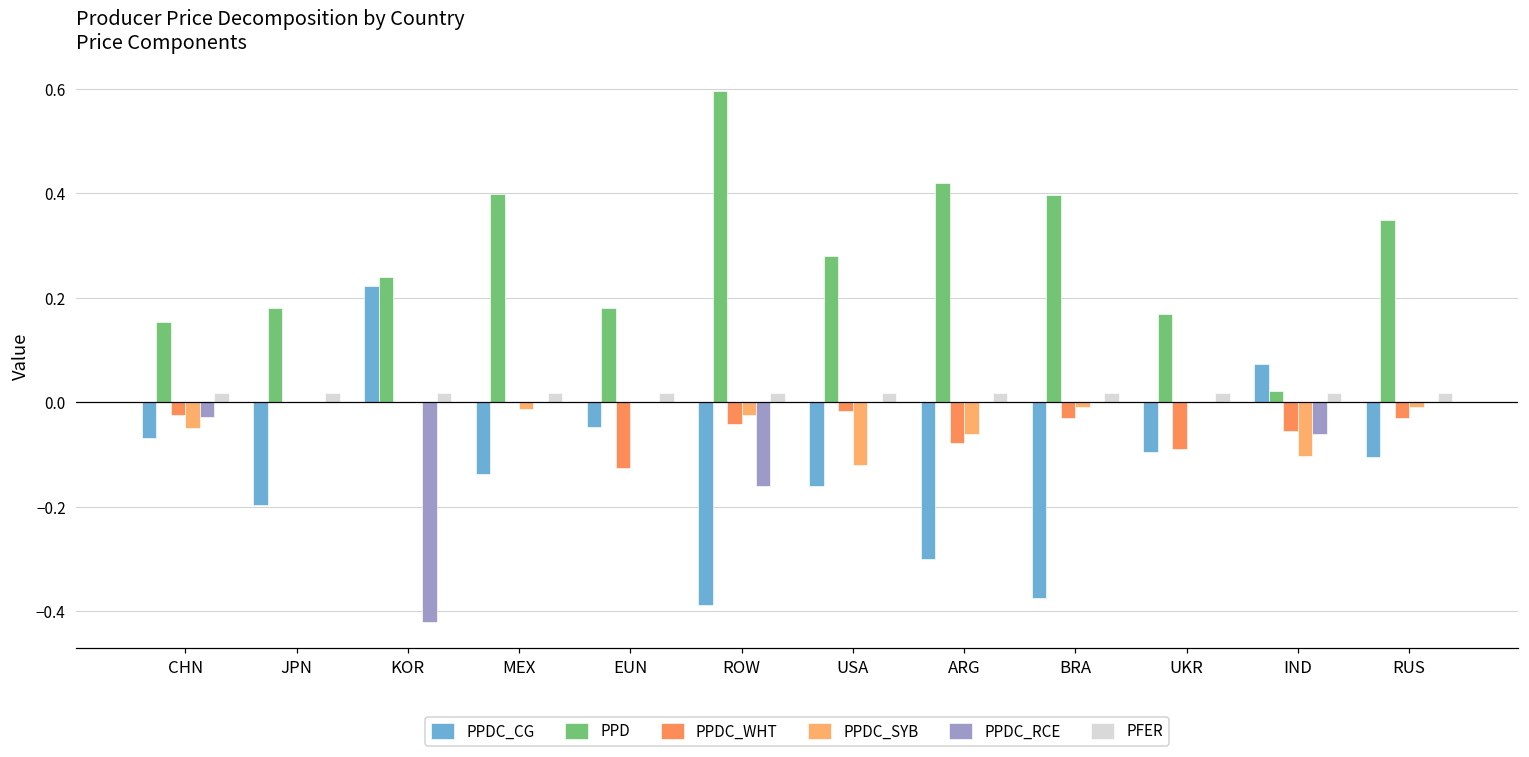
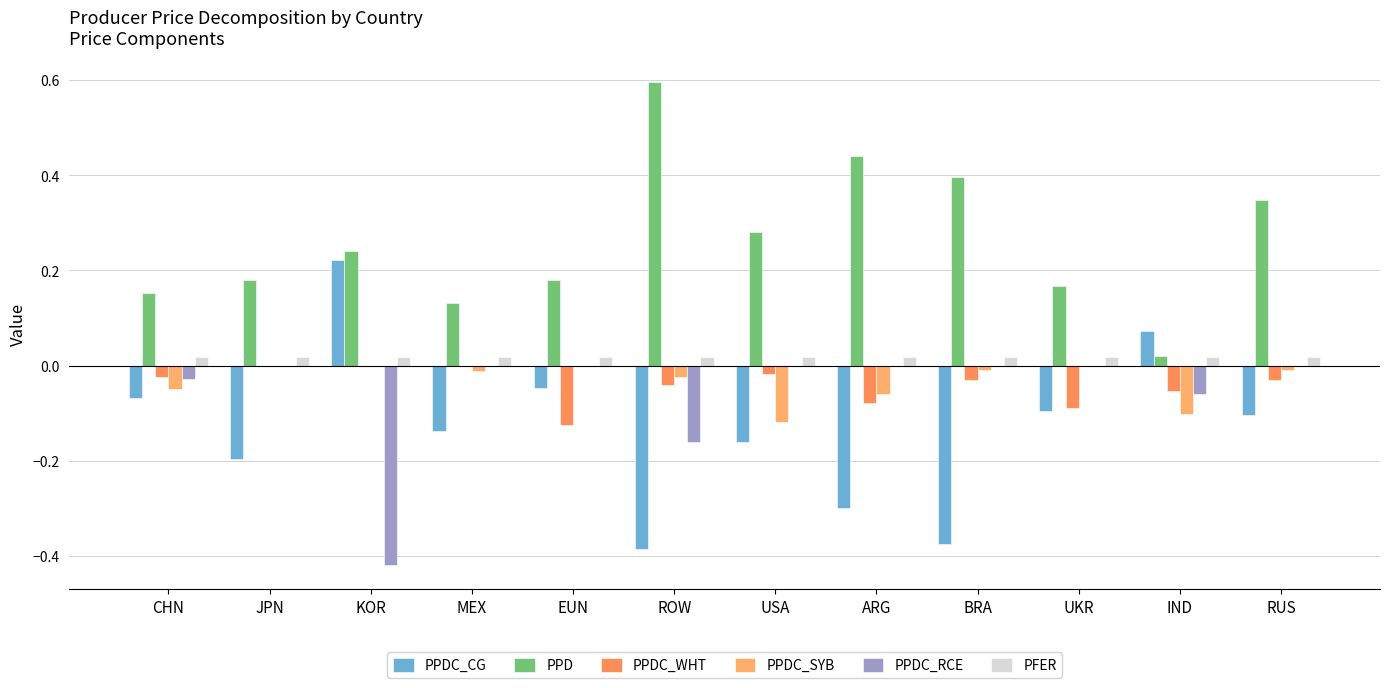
PPD, MEX: 0.40 -> 0.13
PPD, ARG: 0.42 -> 0.44
